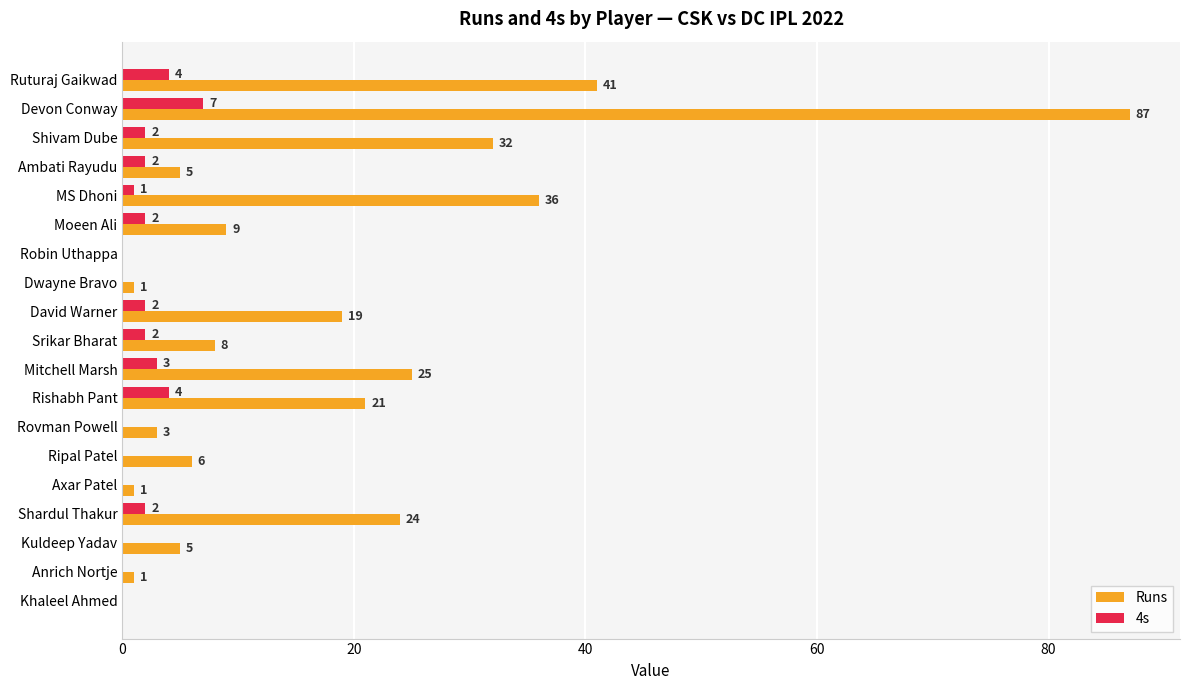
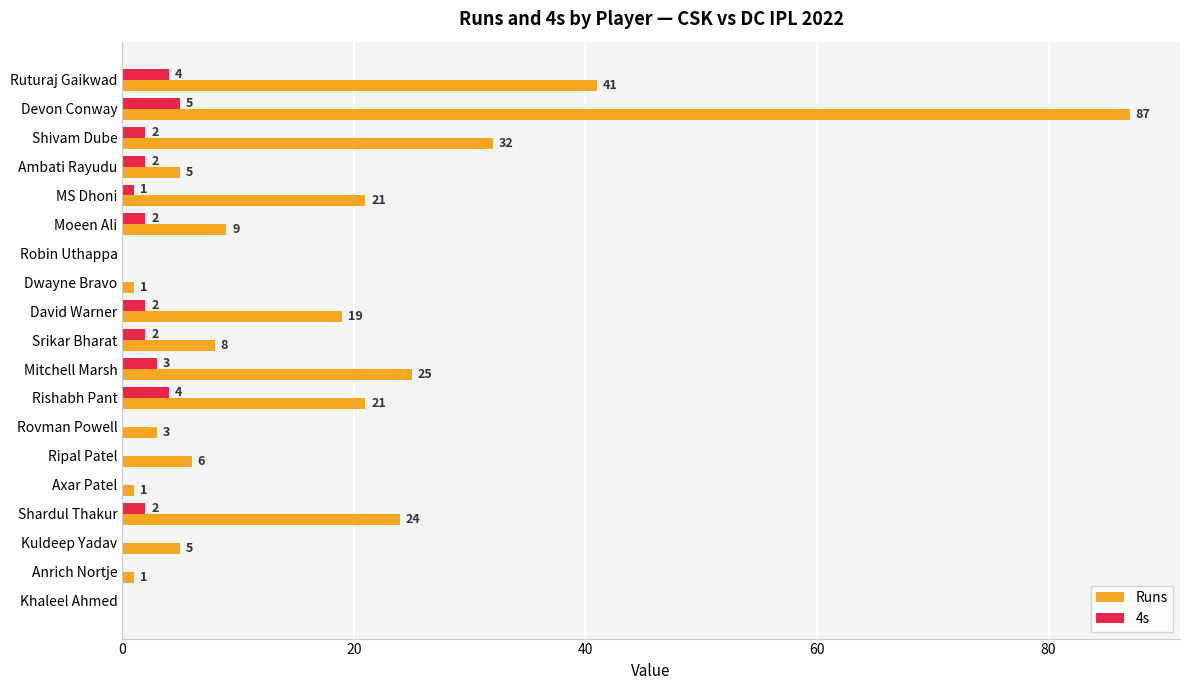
4s, Devon Conway: 7 -> 5
Runs, MS Dhoni: 36 -> 21
